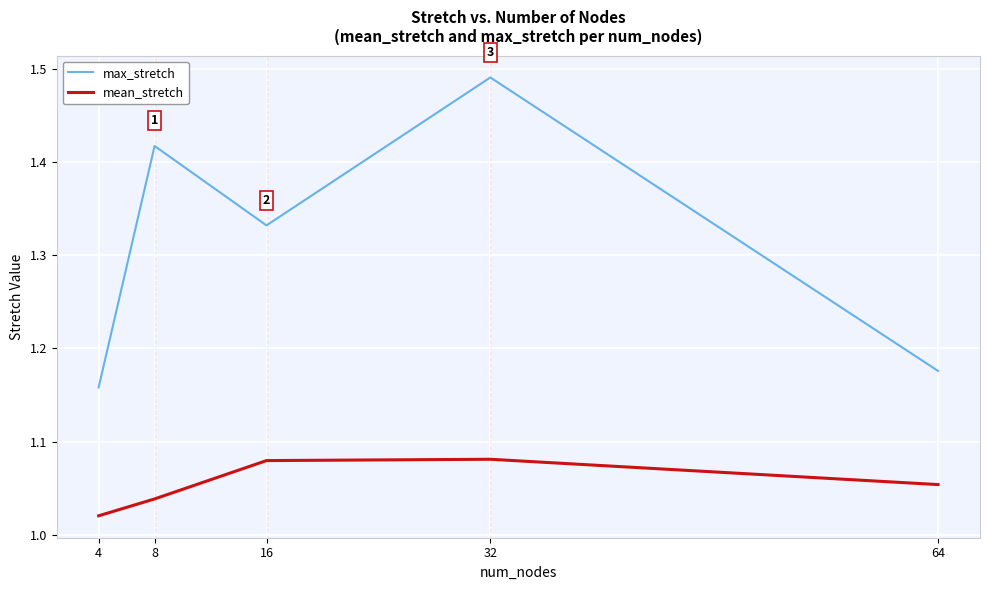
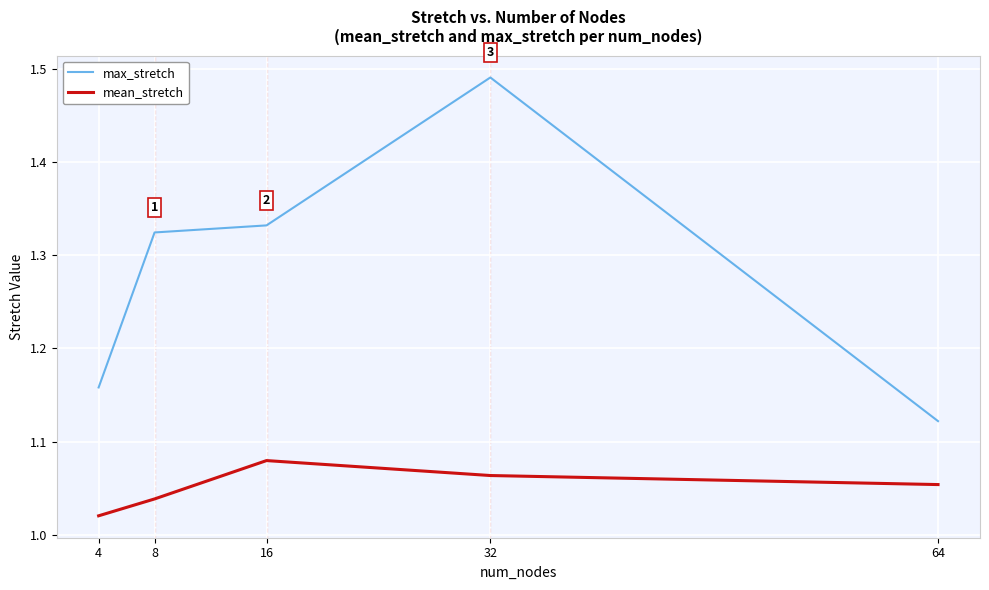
max_stretch, 8: 1.42 -> 1.32
mean_stretch, 32: 1.08 -> 1.06
max_stretch, 64: 1.18 -> 1.12
